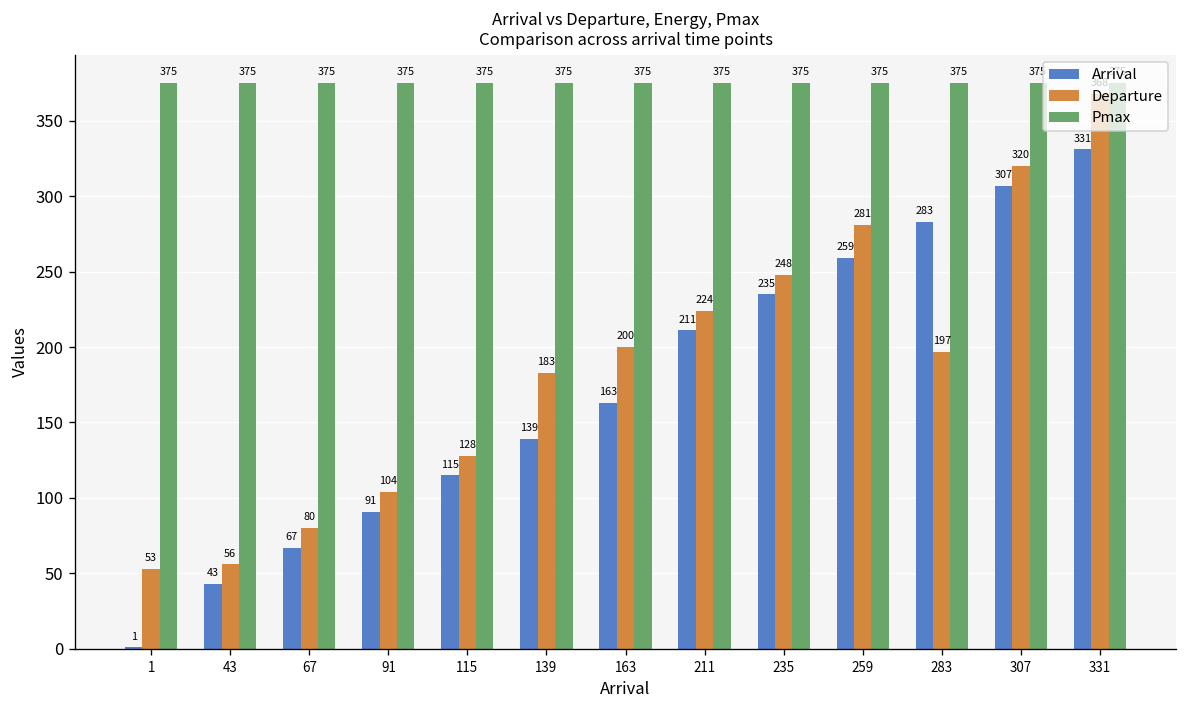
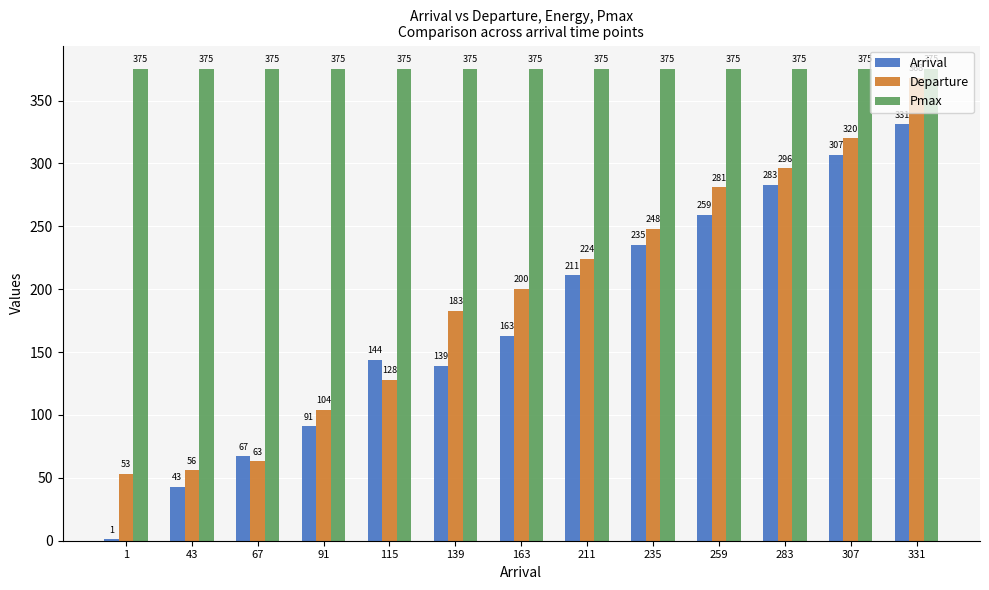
Departure, 67: 80 -> 63
Arrival, 115: 115 -> 144
Departure, 283: 197 -> 296
